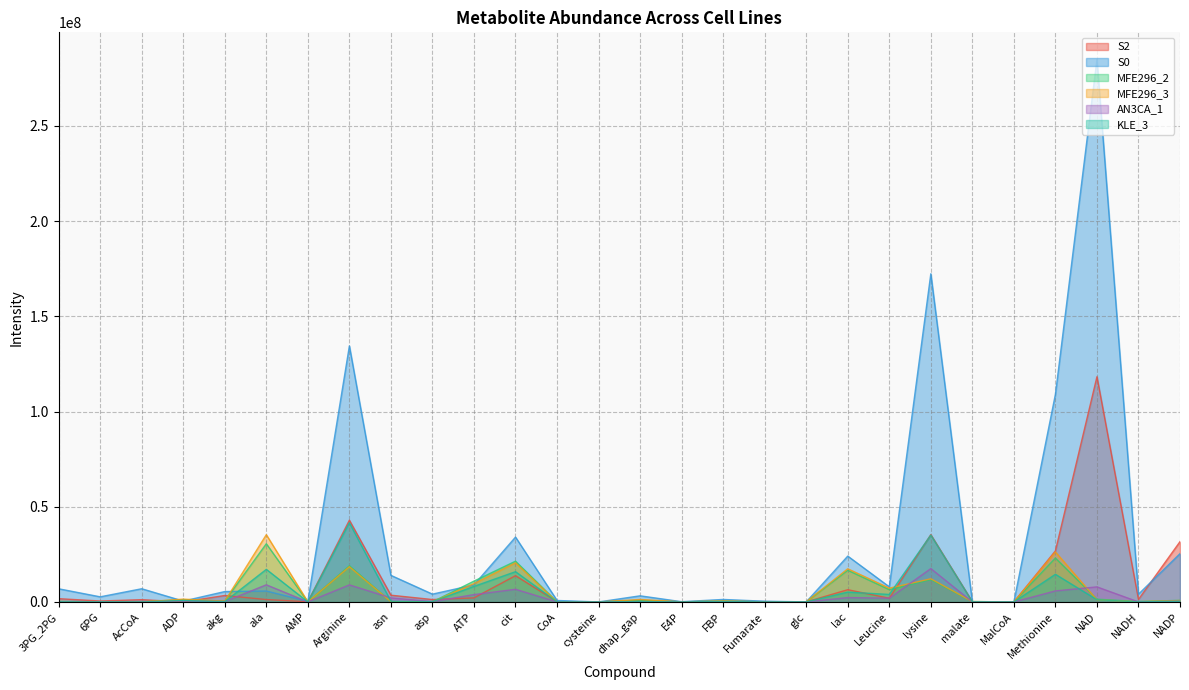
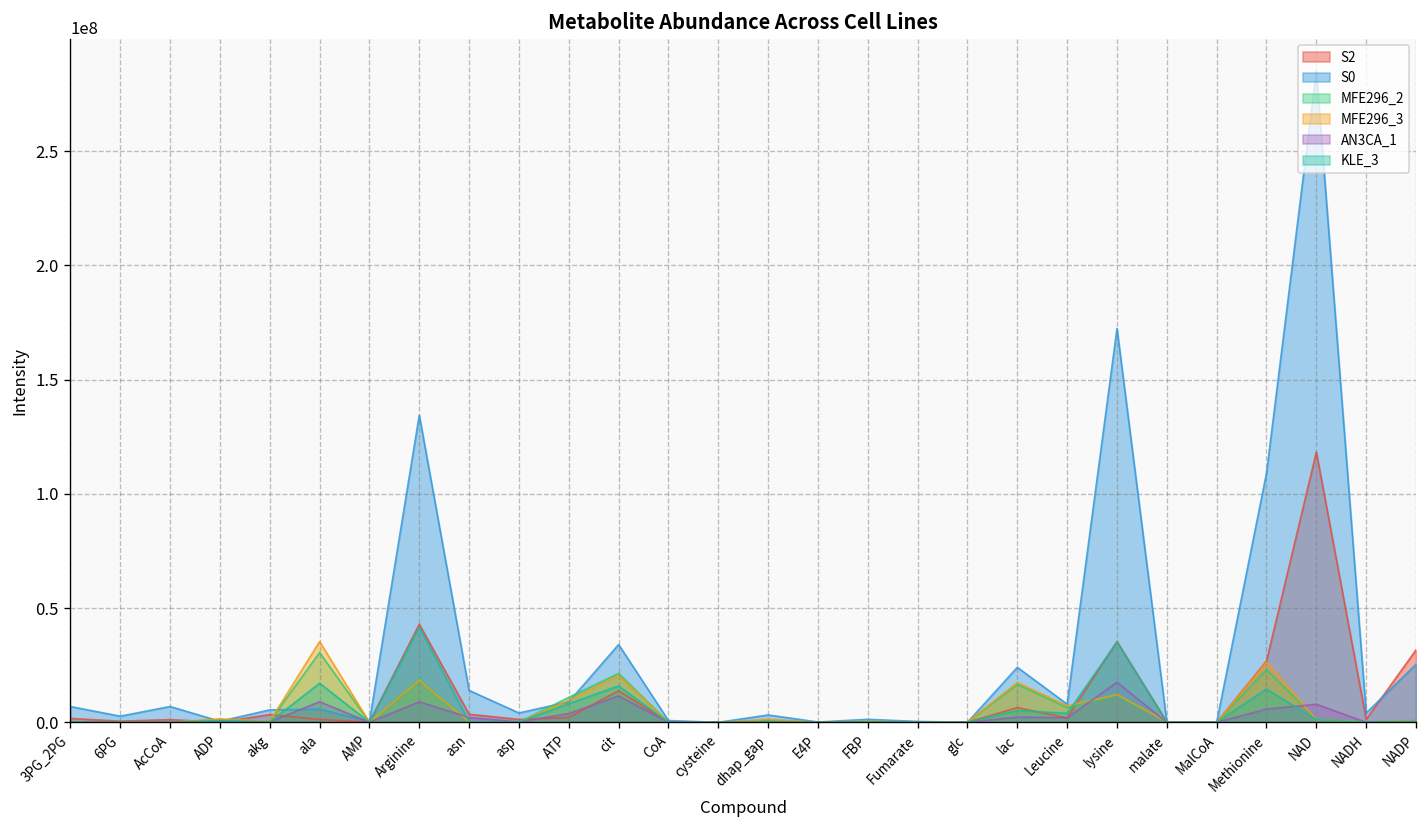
AN3CA_1, cit: 7000000 -> 12000000
